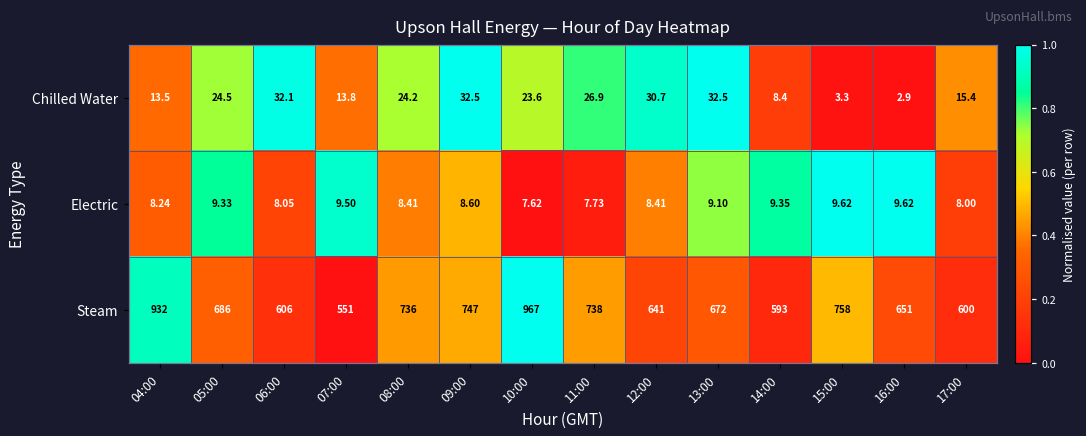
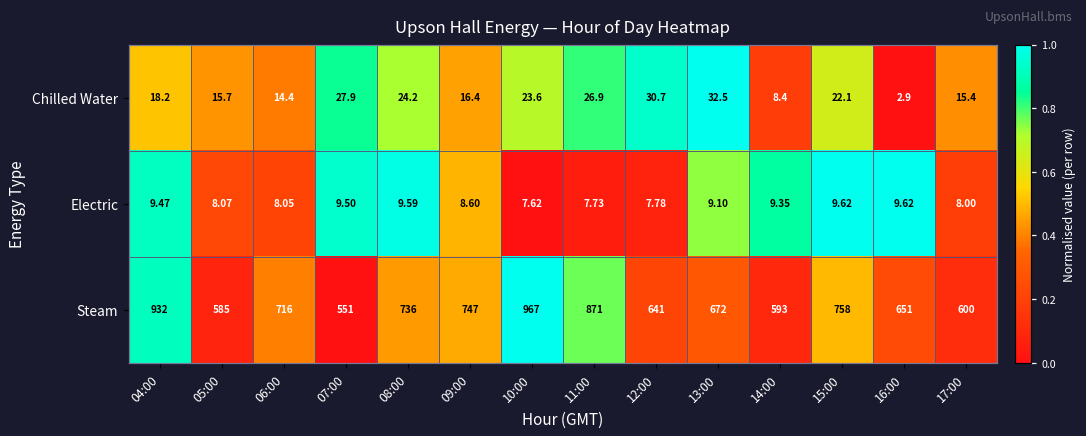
Chilled Water, 04:00: 13.5 -> 18.2
Chilled Water, 05:00: 24.5 -> 15.7
Chilled Water, 06:00: 32.1 -> 14.4
Chilled Water, 07:00: 13.8 -> 27.9
Chilled Water, 09:00: 32.5 -> 16.4
Chilled Water, 15:00: 3.3 -> 22.1
Electric, 04:00: 8.24 -> 9.47
Electric, 05:00: 9.33 -> 8.07
Electric, 08:00: 8.41 -> 9.59
Electric, 12:00: 8.41 -> 7.78
Steam, 05:00: 686 -> 585
Steam, 06:00: 606 -> 716
Steam, 11:00: 738 -> 871
